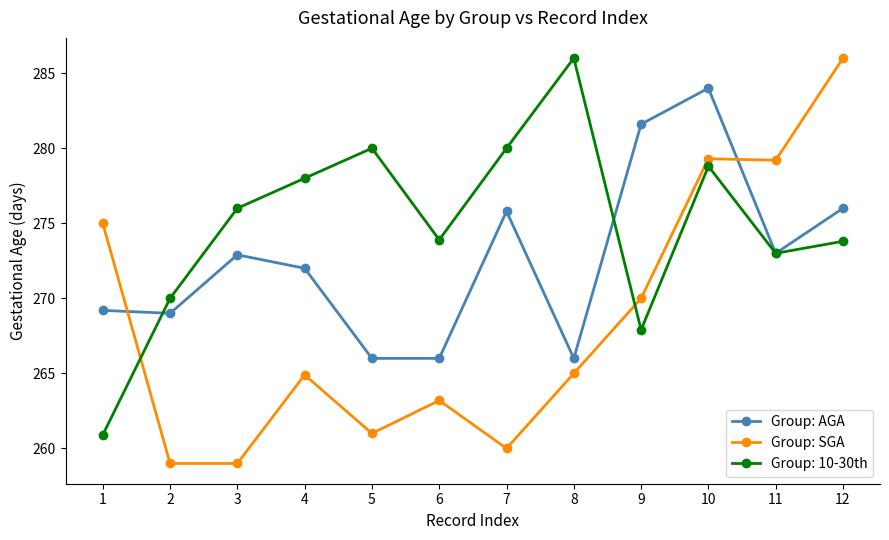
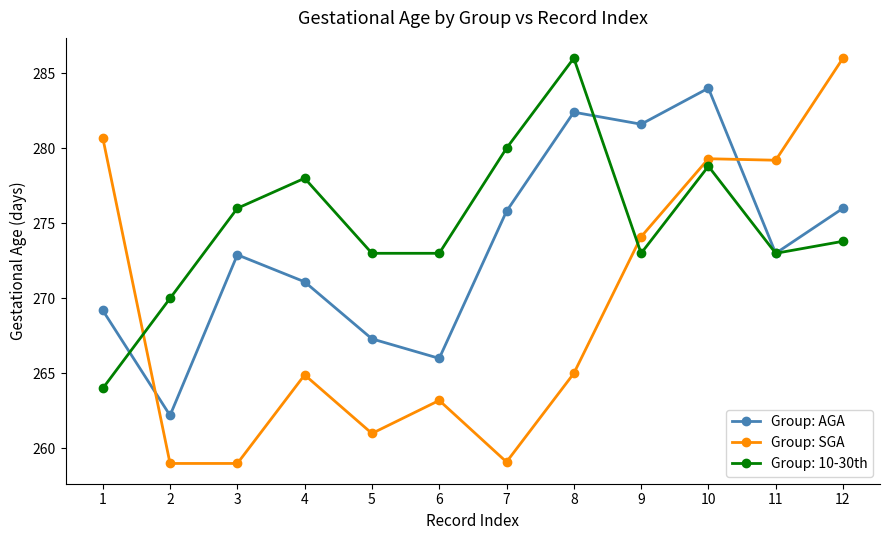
Group: SGA, 1: 275.0 -> 280.7
Group: 10-30th, 1: 260.9 -> 264.0
Group: AGA, 2: 269.0 -> 262.2
Group: AGA, 4: 272.0 -> 271.1
Group: AGA, 5: 266.0 -> 267.3
Group: 10-30th, 5: 280 -> 273
Group: 10-30th, 6: 273.9 -> 273.0
Group: SGA, 7: 260.0 -> 259.1
Group: AGA, 8: 266.0 -> 282.4
Group: SGA, 9: 270.0 -> 274.1
Group: 10-30th, 9: 267.9 -> 273.0
